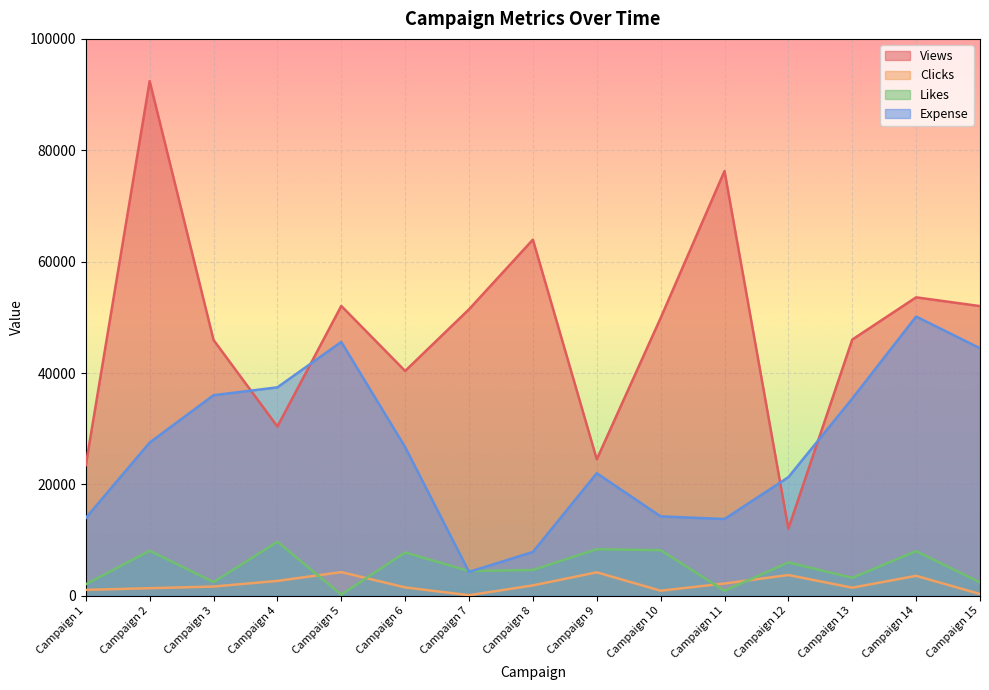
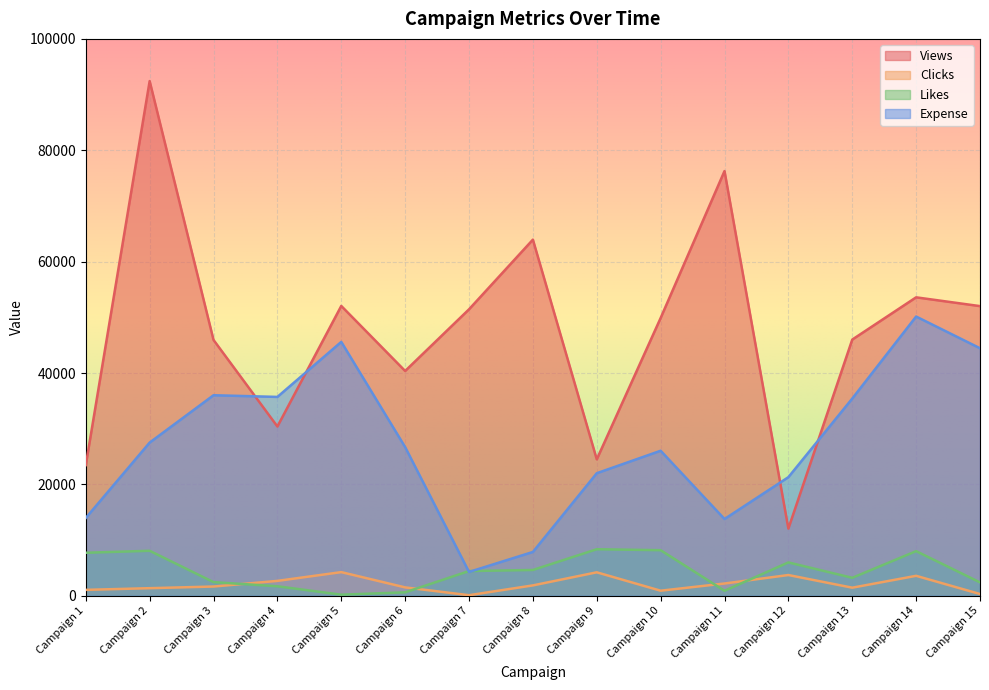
Likes, Campaign 1: 2000 -> 8000
Likes, Campaign 4: 10000 -> 2000
Expense, Campaign 4: 37000 -> 36000
Likes, Campaign 6: 8000 -> 1000
Expense, Campaign 10: 14000 -> 26000
